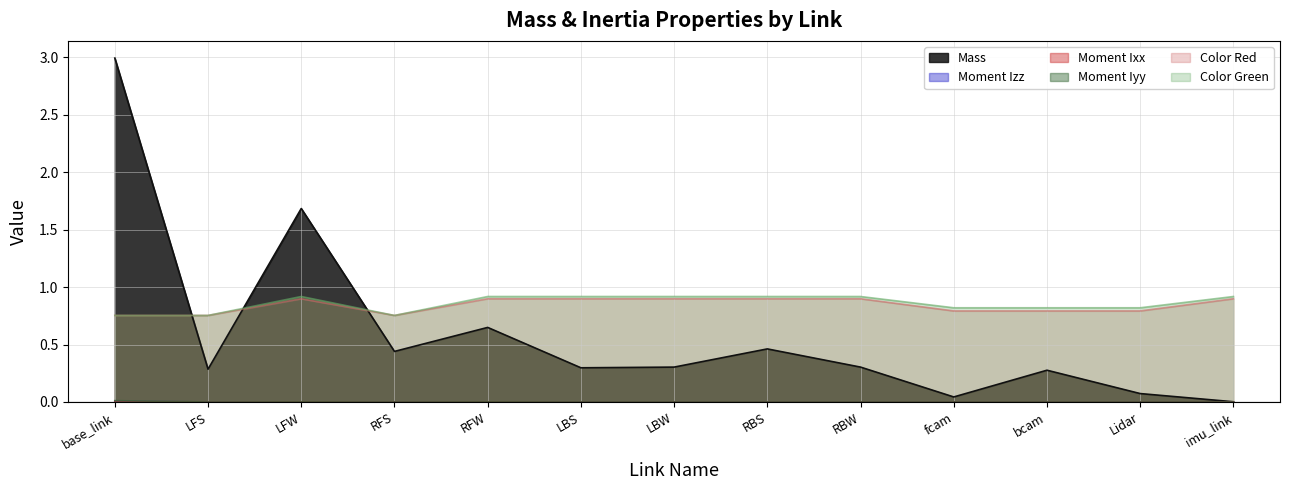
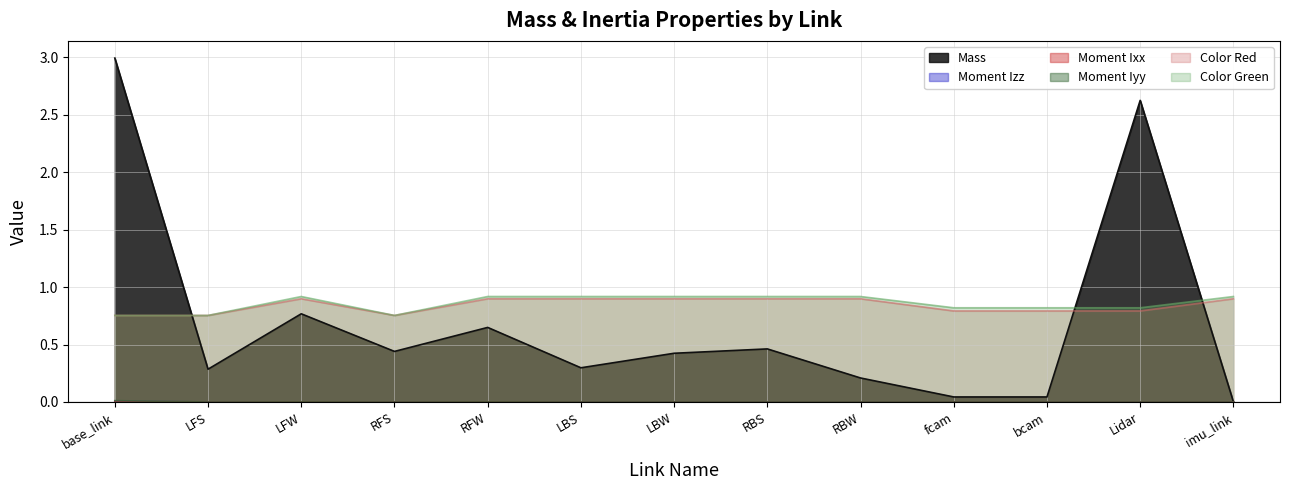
Mass, LFW: 1.68 -> 0.77
Mass, LBW: 0.30 -> 0.42
Mass, RBW: 0.30 -> 0.21
Mass, bcam: 0.28 -> 0.04
Mass, Lidar: 0.07 -> 2.62
